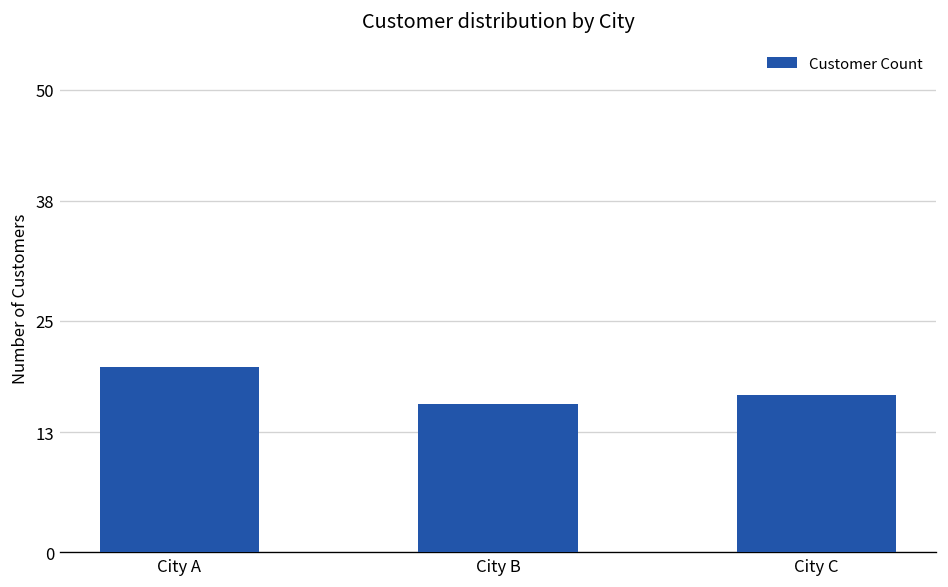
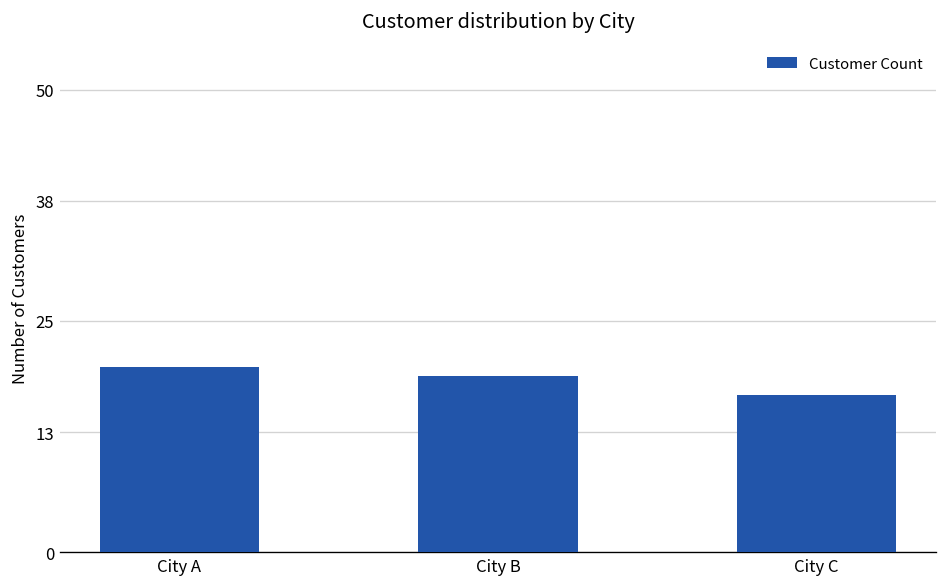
City B: 16 -> 19
